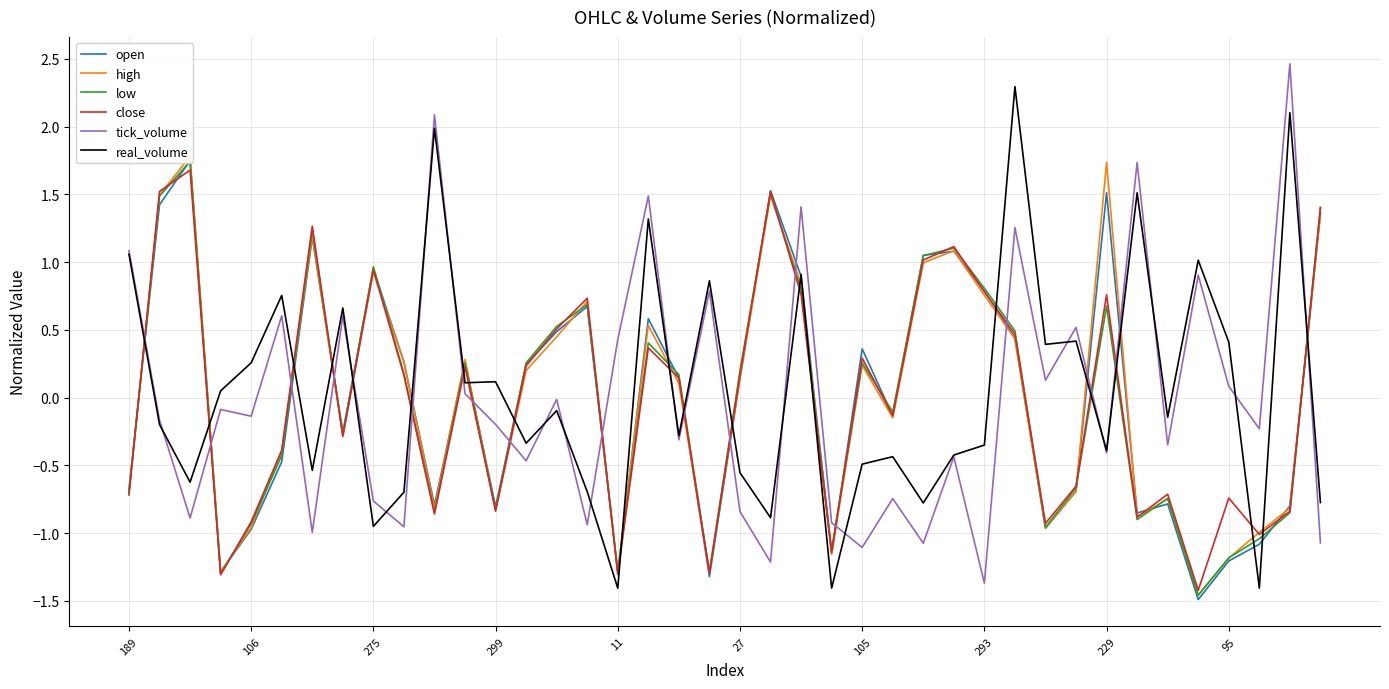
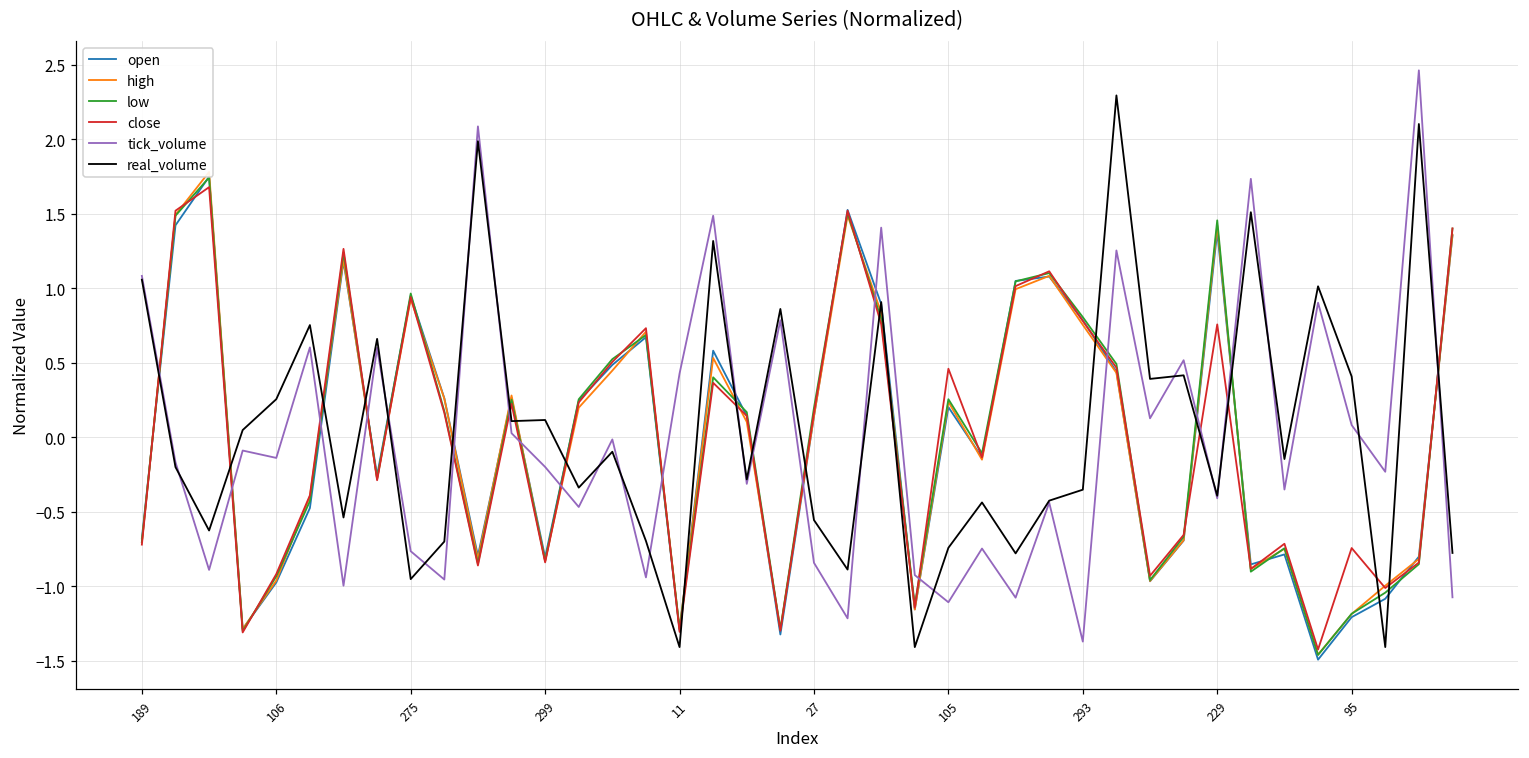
open, 105: 0.36 -> 0.20
close, 105: 0.29 -> 0.46
real_volume, 105: -0.49 -> -0.74
open, 229: 1.51 -> 1.38
high, 229: 1.74 -> 1.42
low, 229: 0.68 -> 1.46
